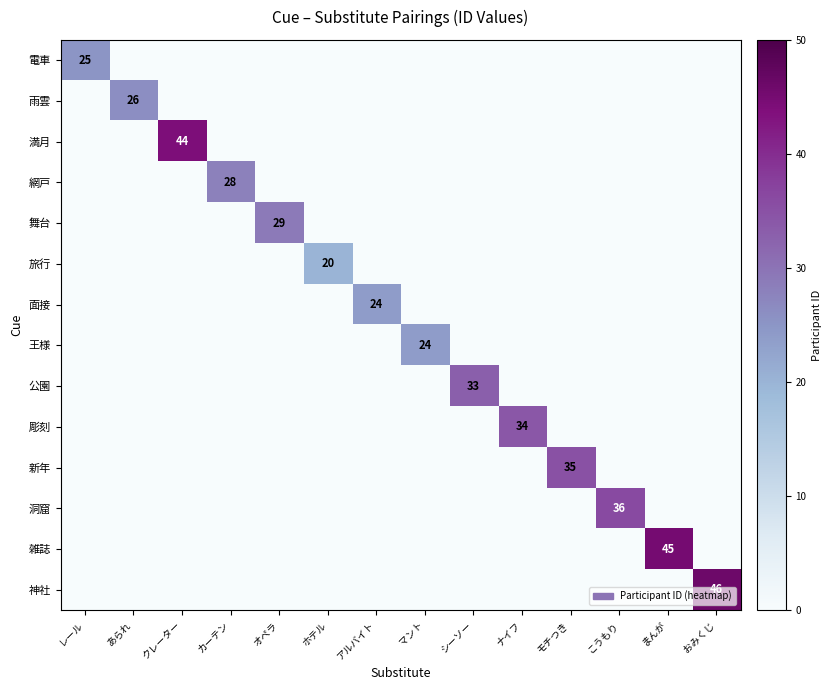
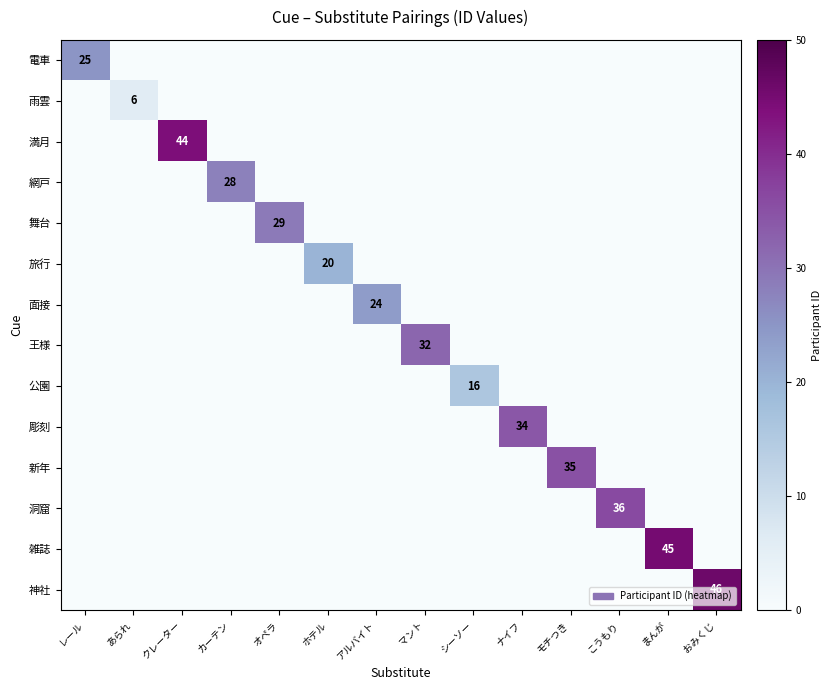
雨雲, あられ: 26 -> 6
王様, マント: 24 -> 32
公園, シーソー: 33 -> 16
